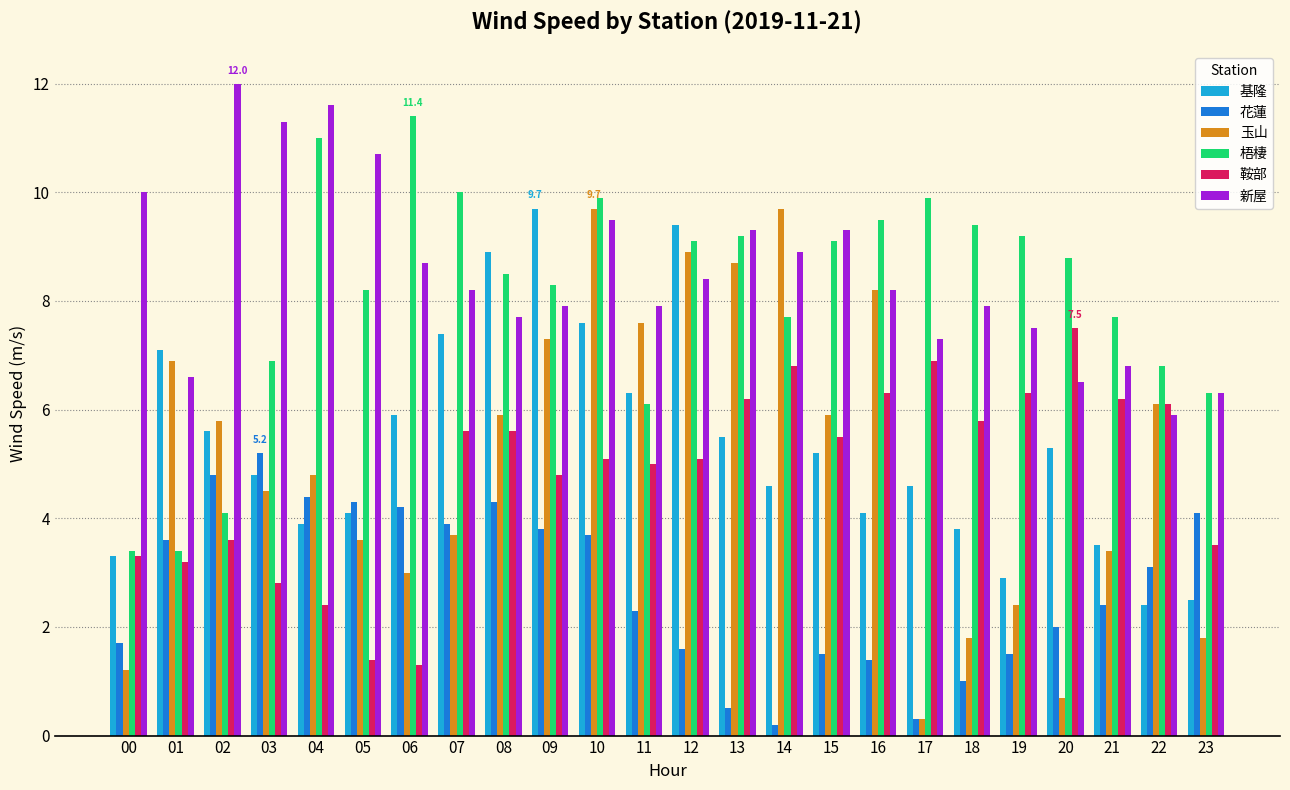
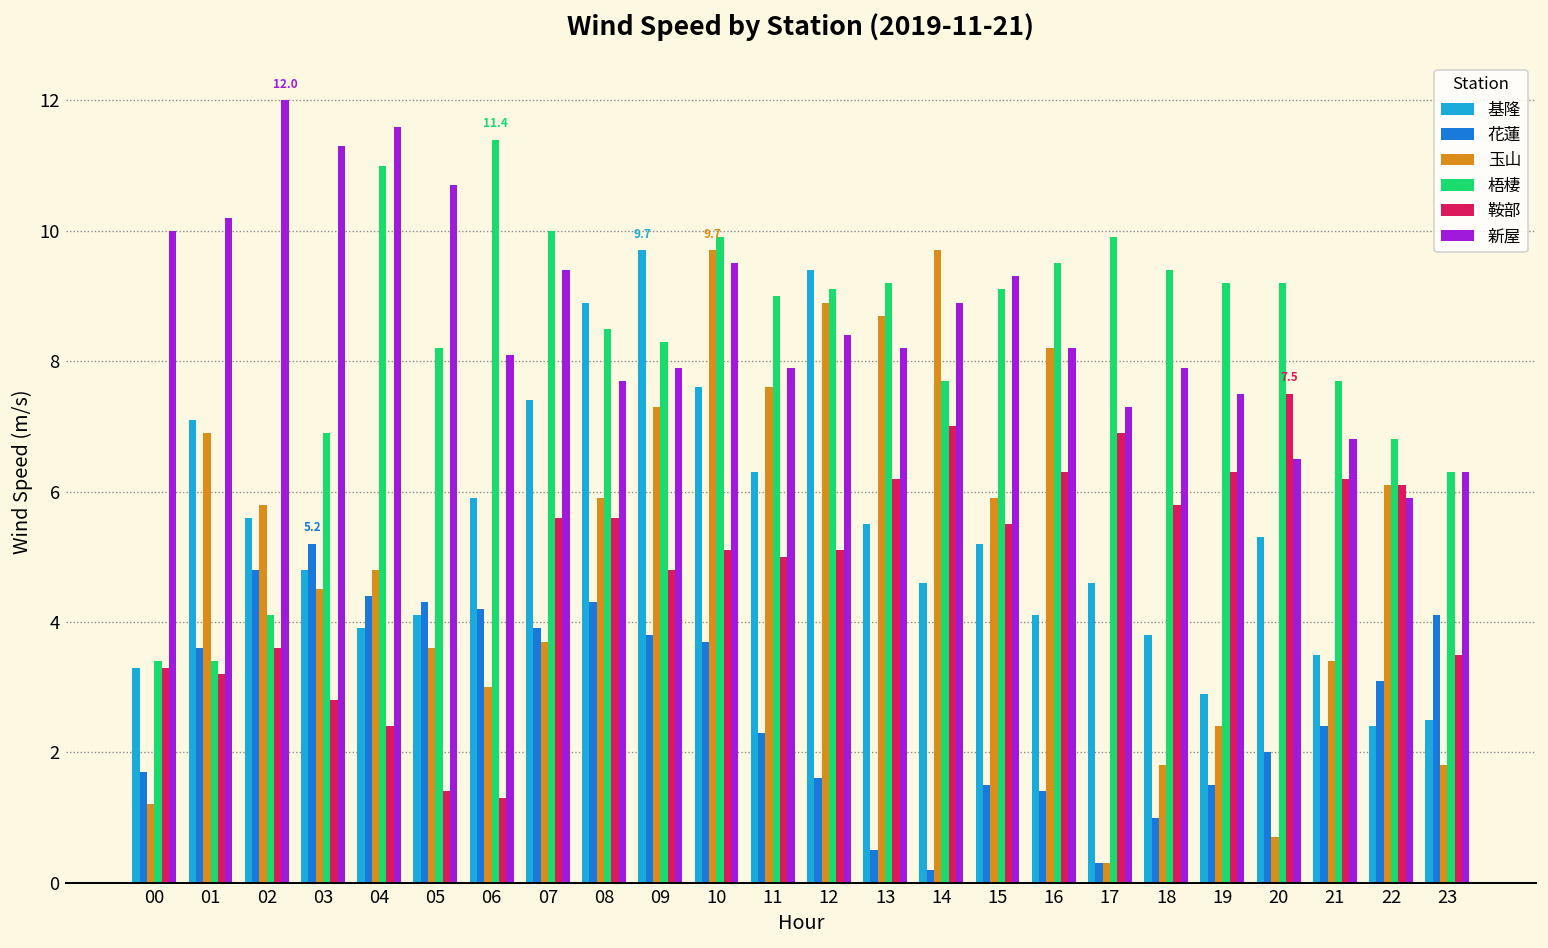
新屋, 01: 6.6 -> 10.2
新屋, 06: 8.7 -> 8.1
新屋, 07: 8.2 -> 9.4
梧棲, 11: 6.1 -> 9.0
新屋, 13: 9.3 -> 8.2
鞍部, 14: 6.8 -> 7.0
梧棲, 20: 8.8 -> 9.2
